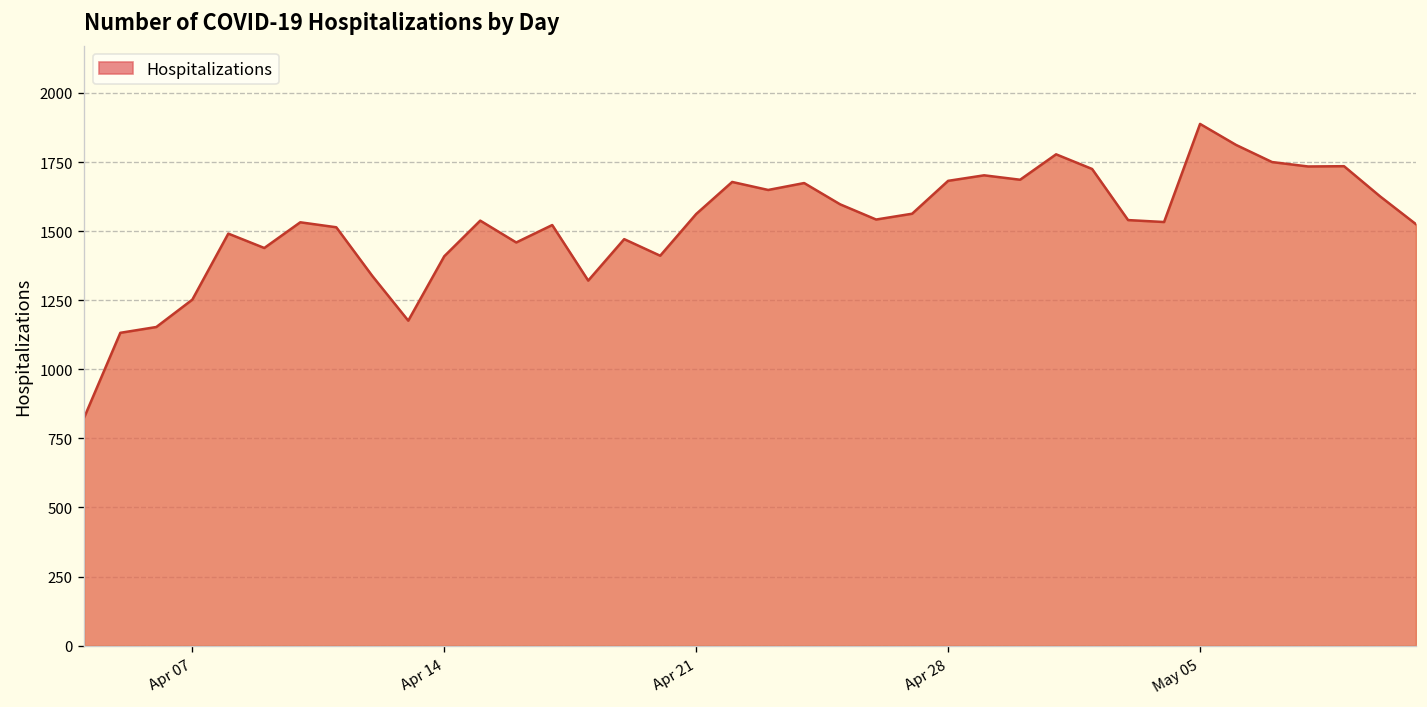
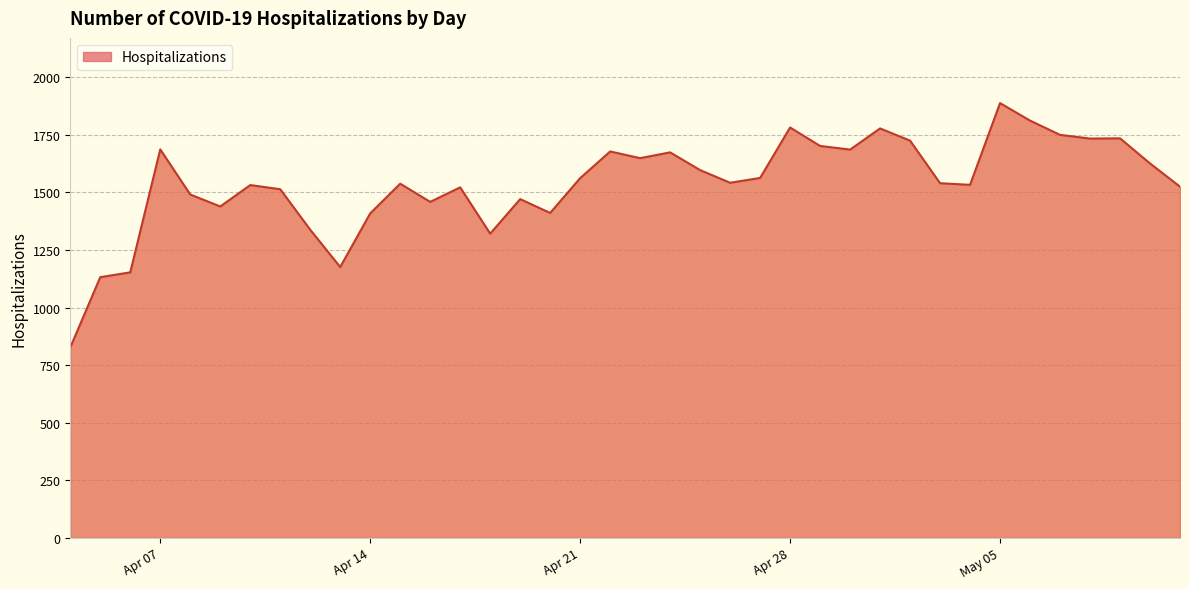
Apr 07: 1250 -> 1690
Apr 28: 1680 -> 1780
